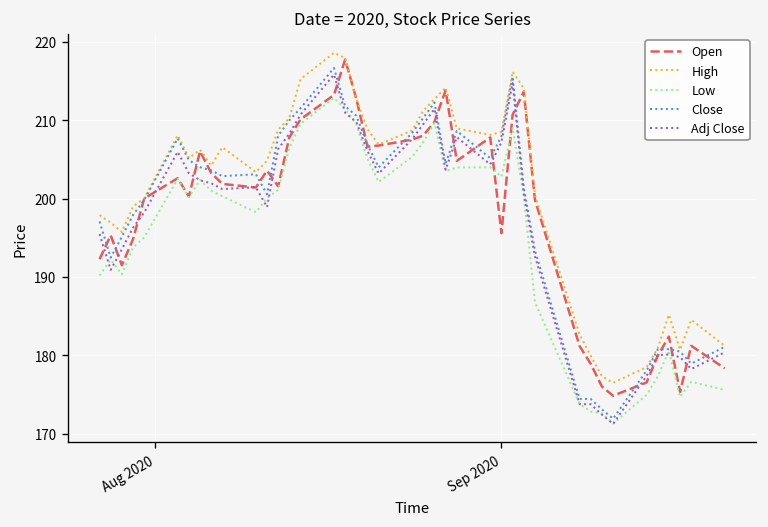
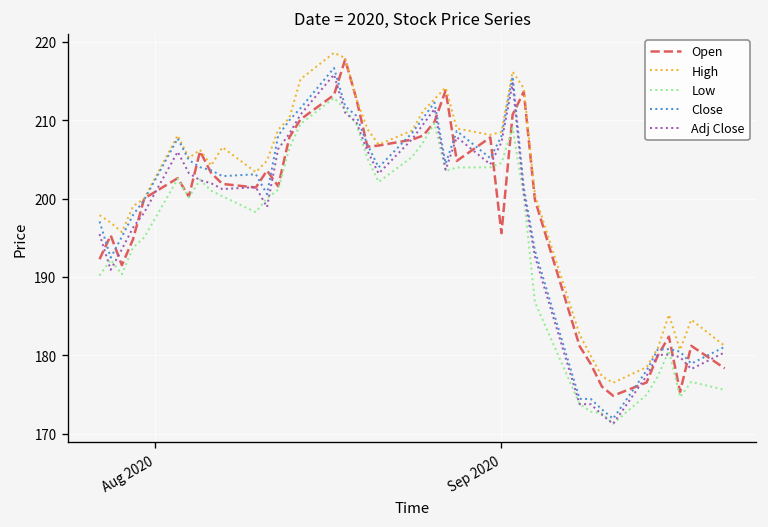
Low, Sep 2020: 203 -> 205
